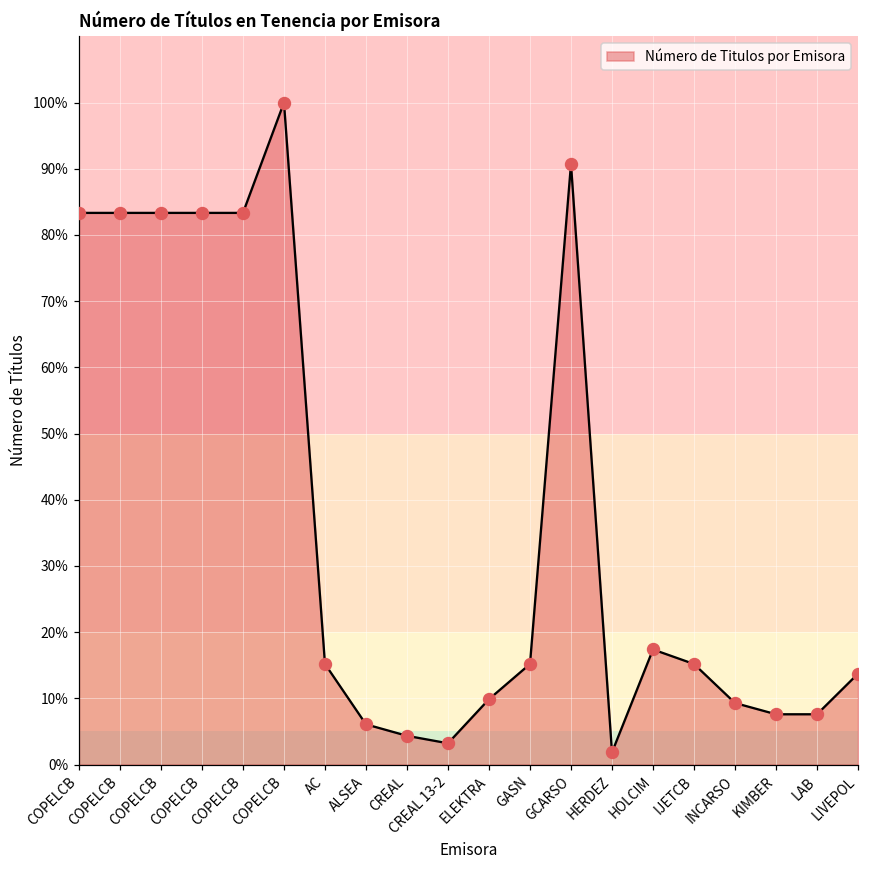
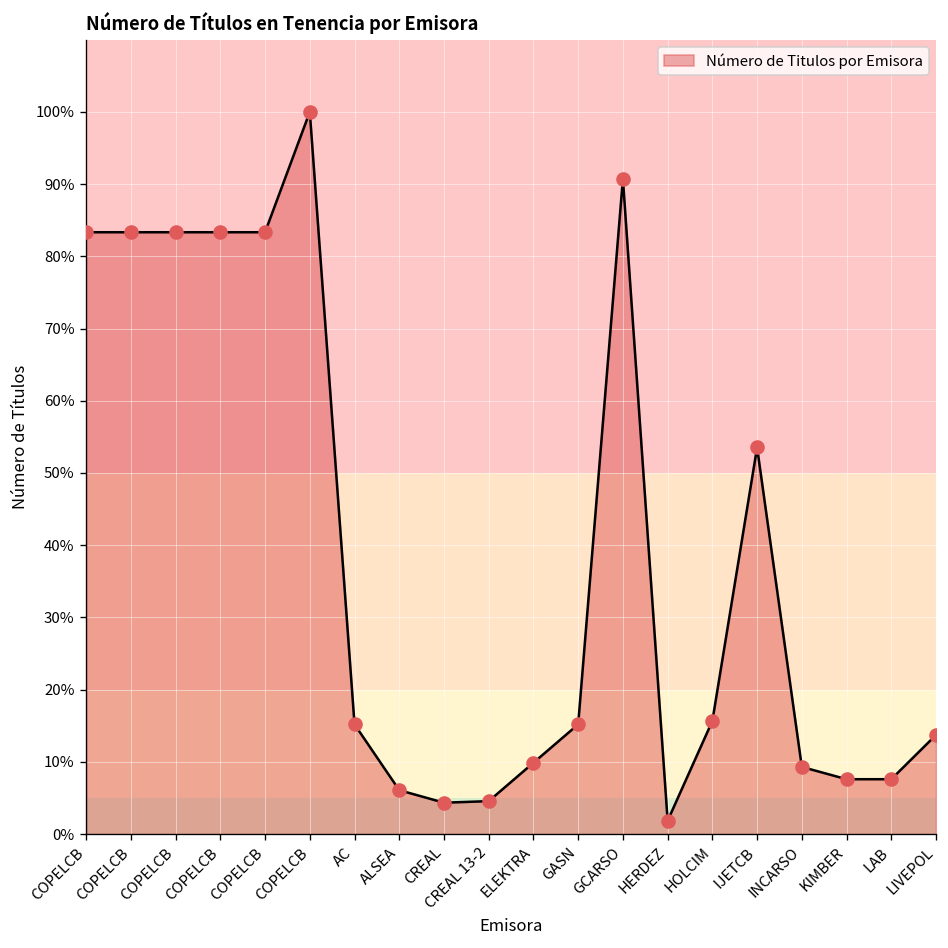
CREAL 13-2: 3% -> 5%
HOLCIM: 17% -> 16%
IJETCB: 15% -> 54%
